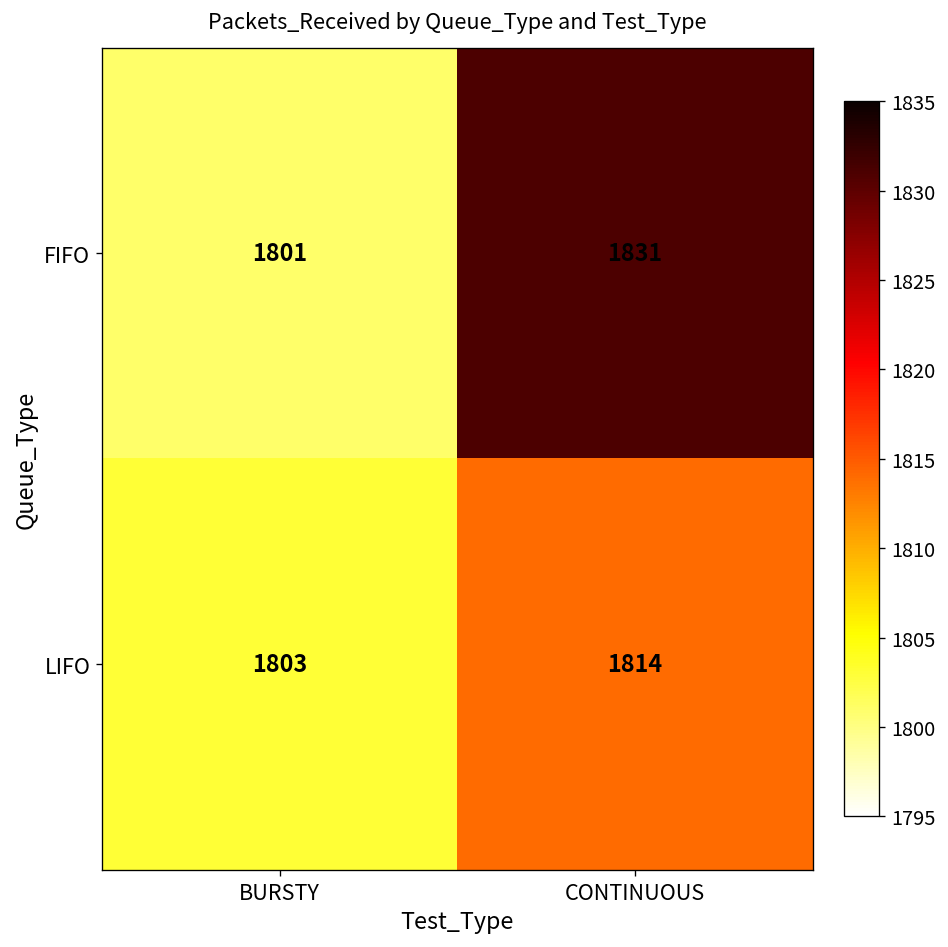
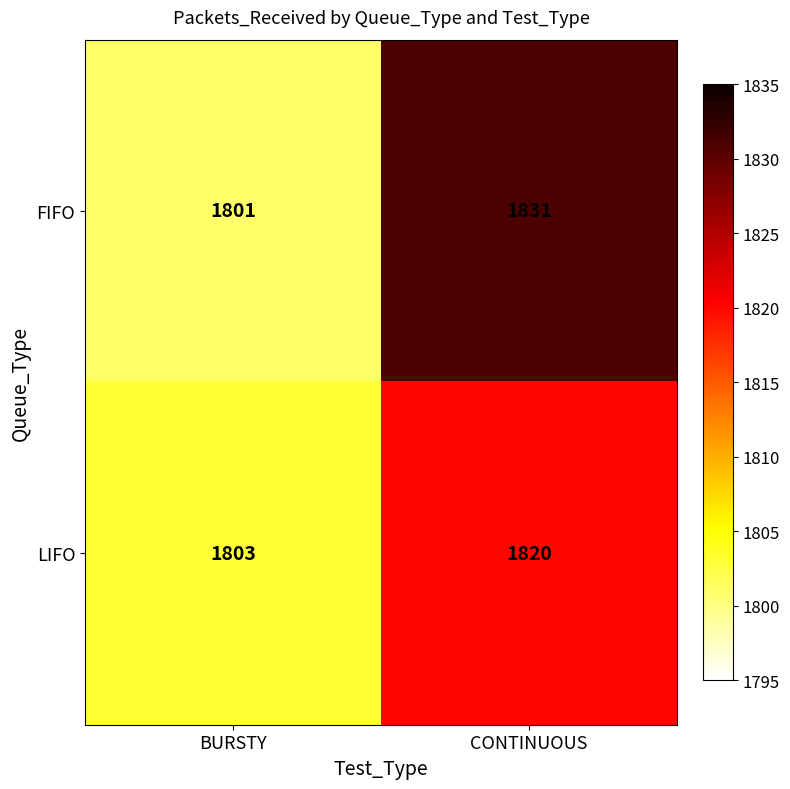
LIFO, CONTINUOUS: 1814 -> 1820
